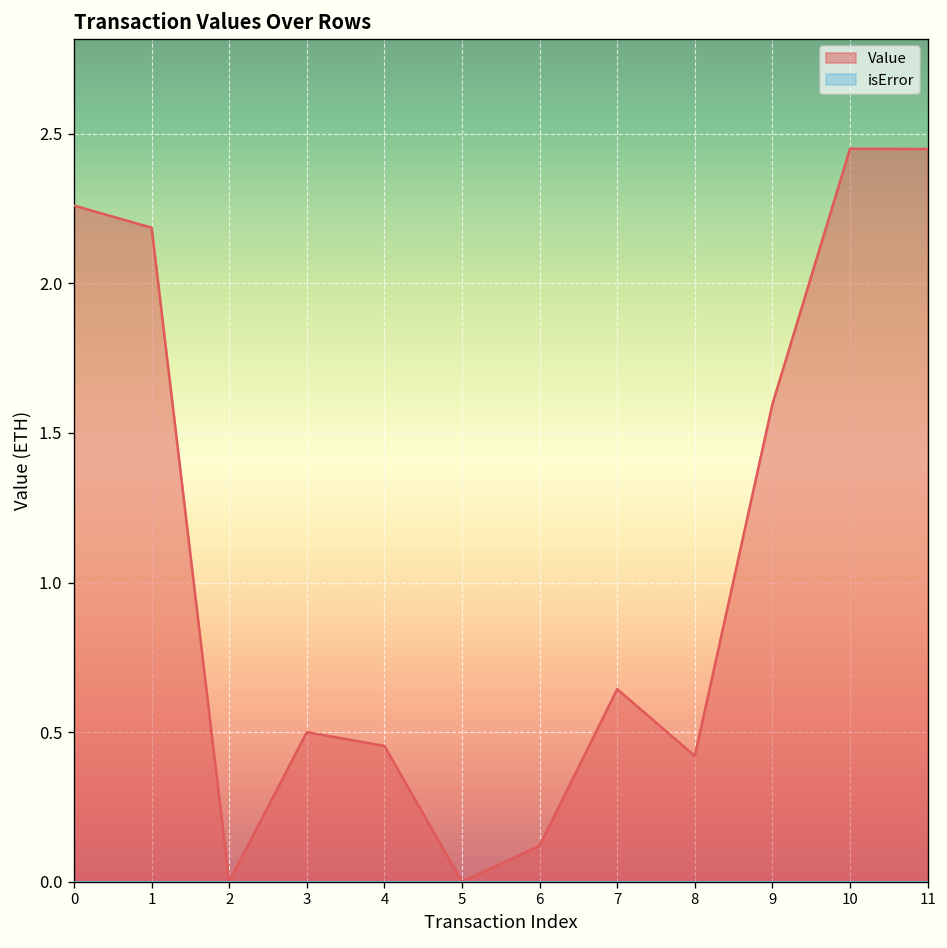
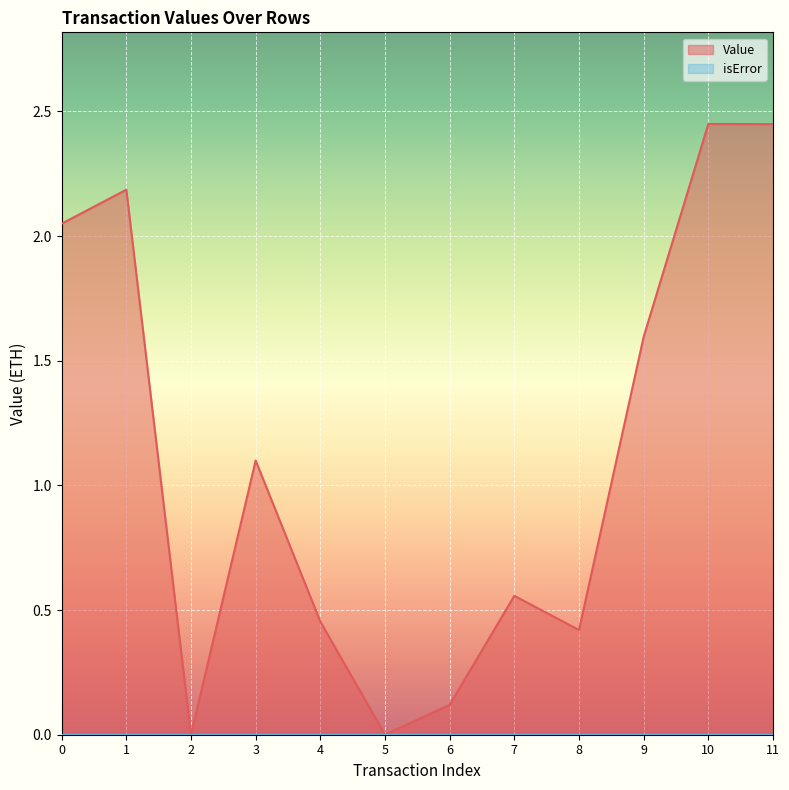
Value, 0: 2.26 -> 2.05
Value, 3: 0.5 -> 1.1
Value, 7: 0.64 -> 0.56
